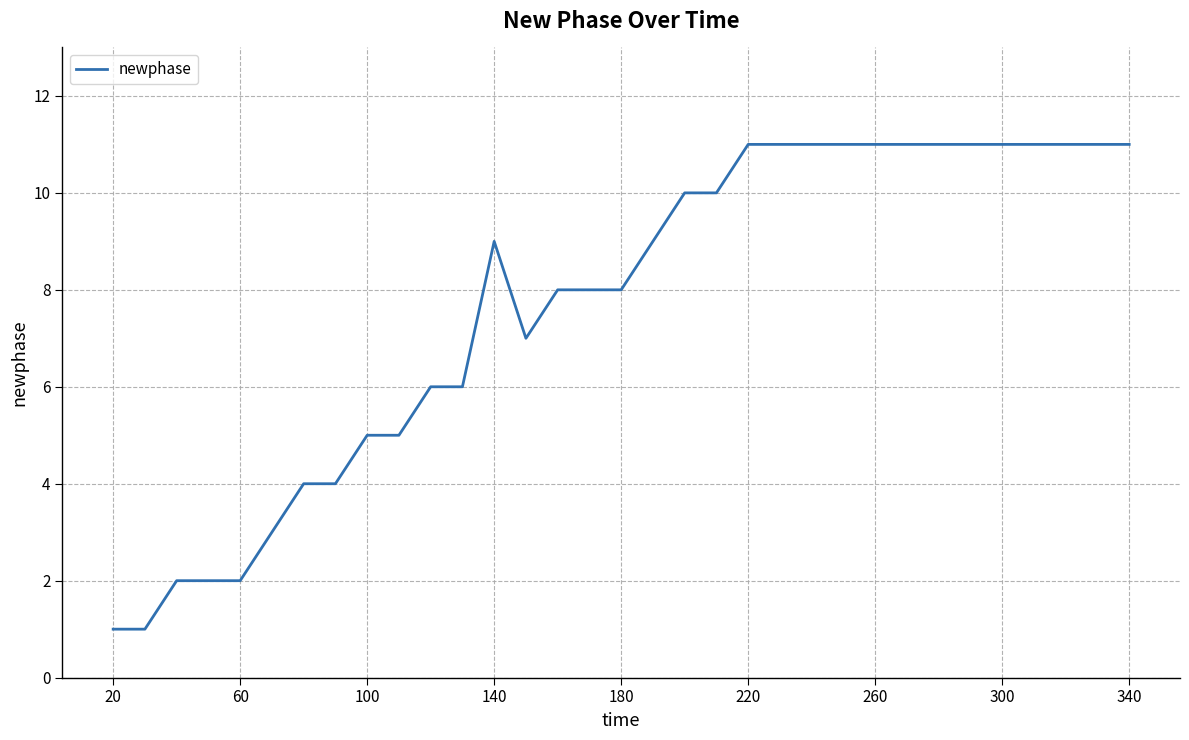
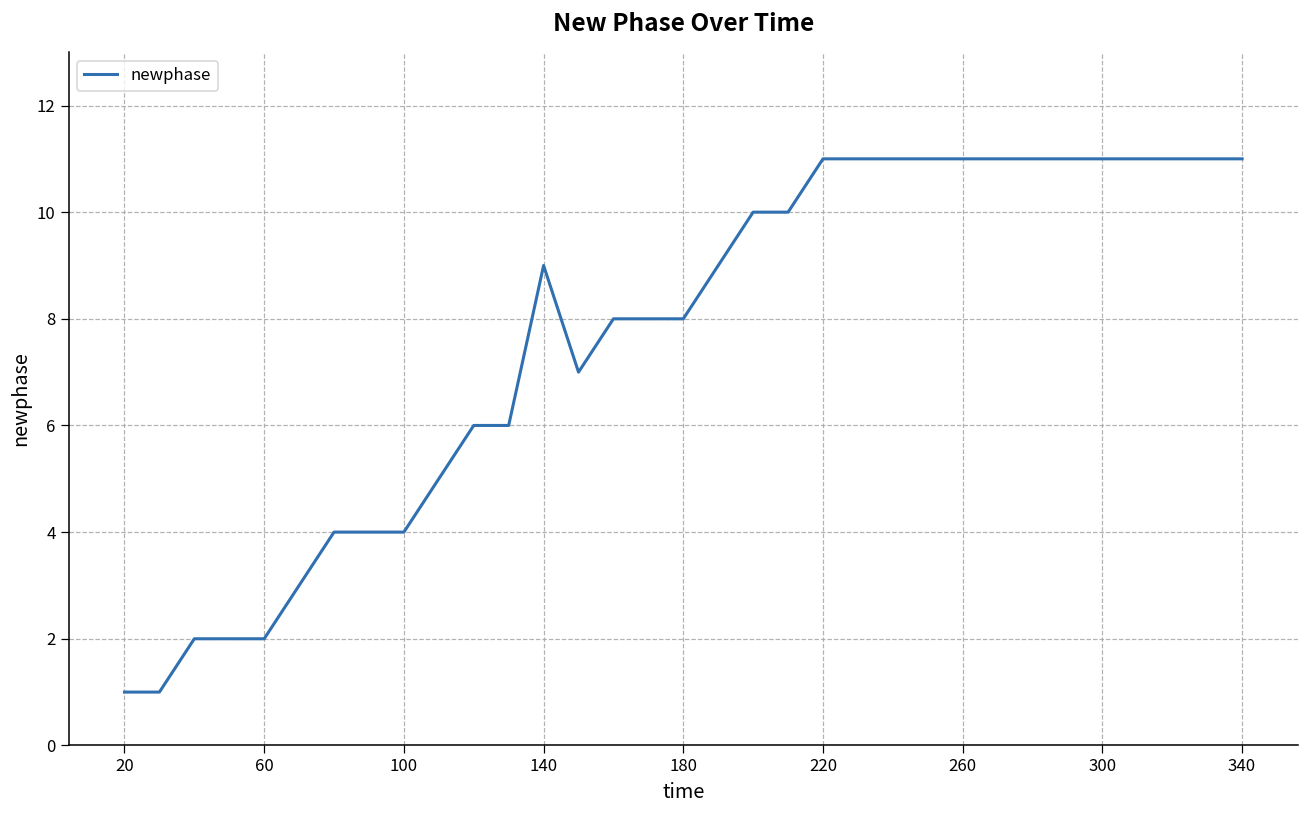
100: 5 -> 4
